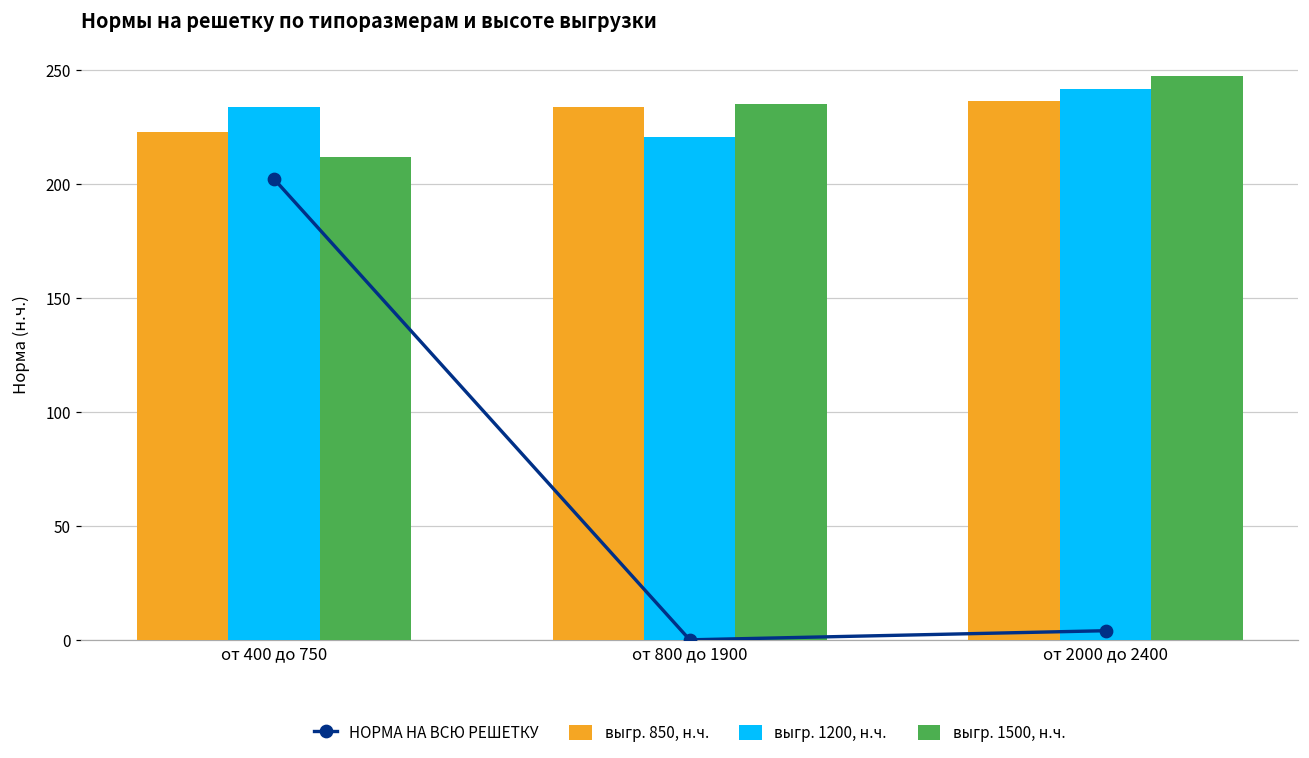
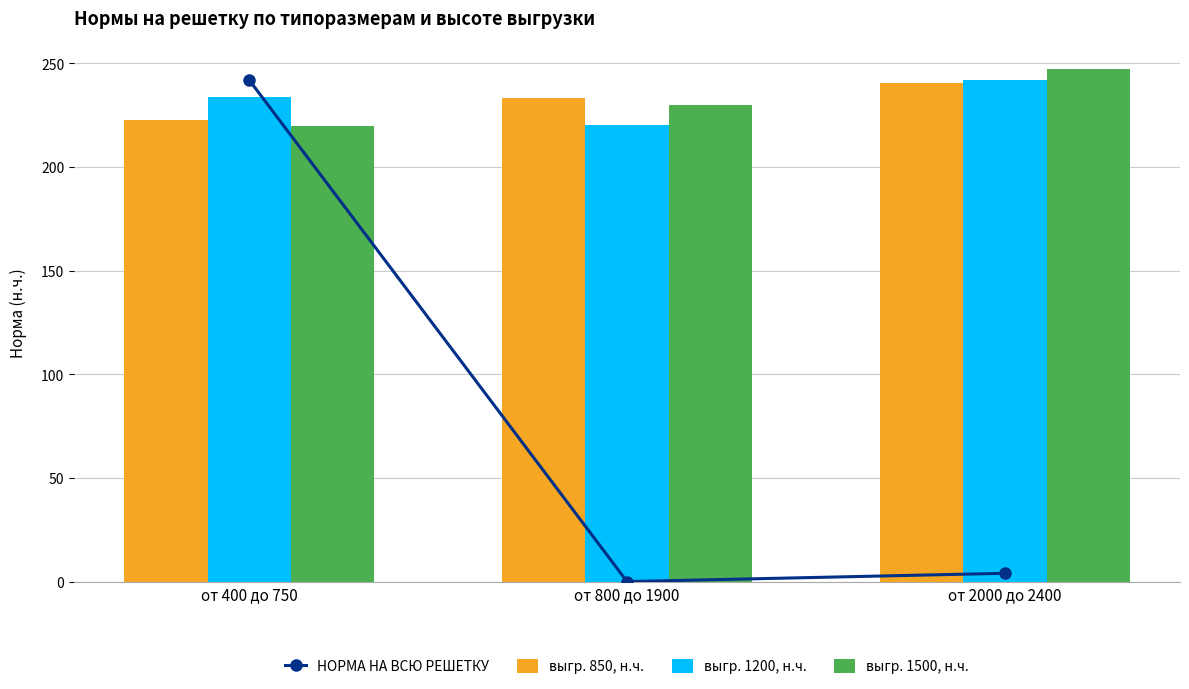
НОРМА НА ВСЮ РЕШЕТКУ, от 400 до 750: 202 -> 242
выгр. 1500, н.ч., от 400 до 750: 212 -> 220
выгр. 1500, н.ч., от 800 до 1900: 235 -> 230
выгр. 850, н.ч., от 2000 до 2400: 236 -> 240
